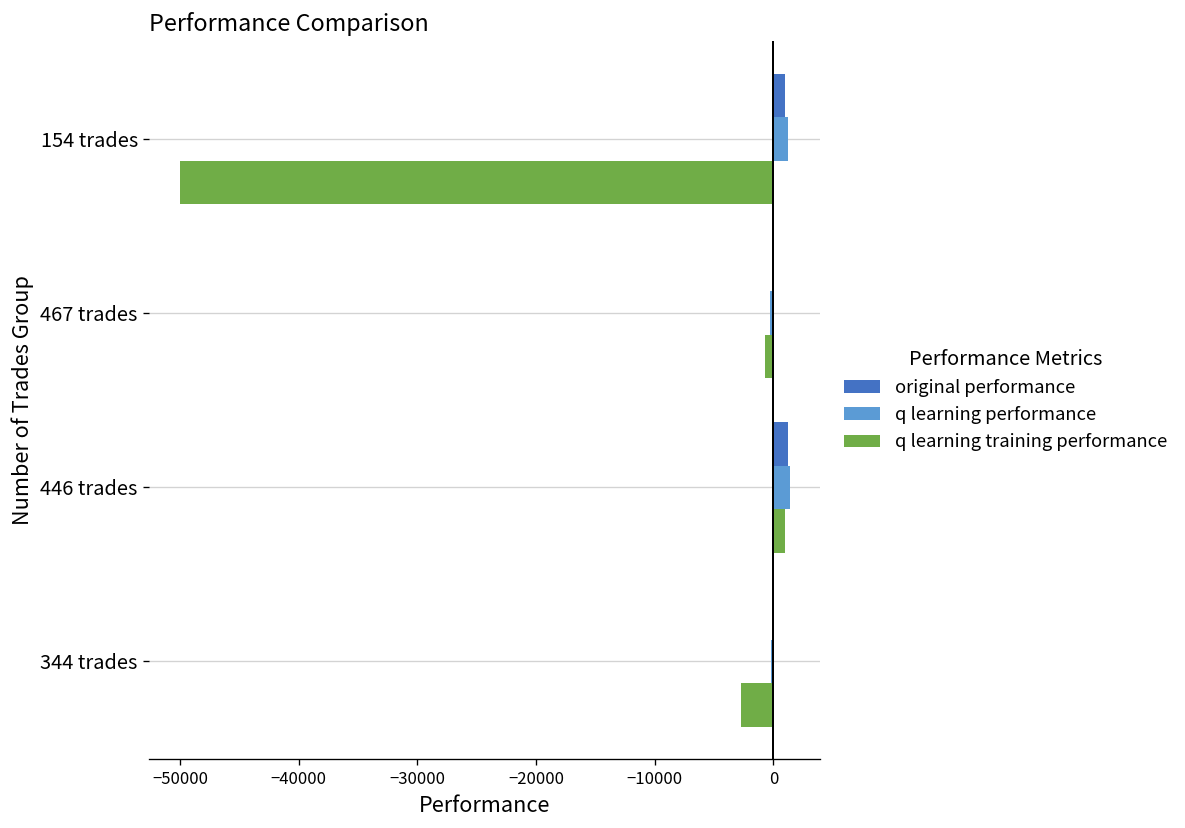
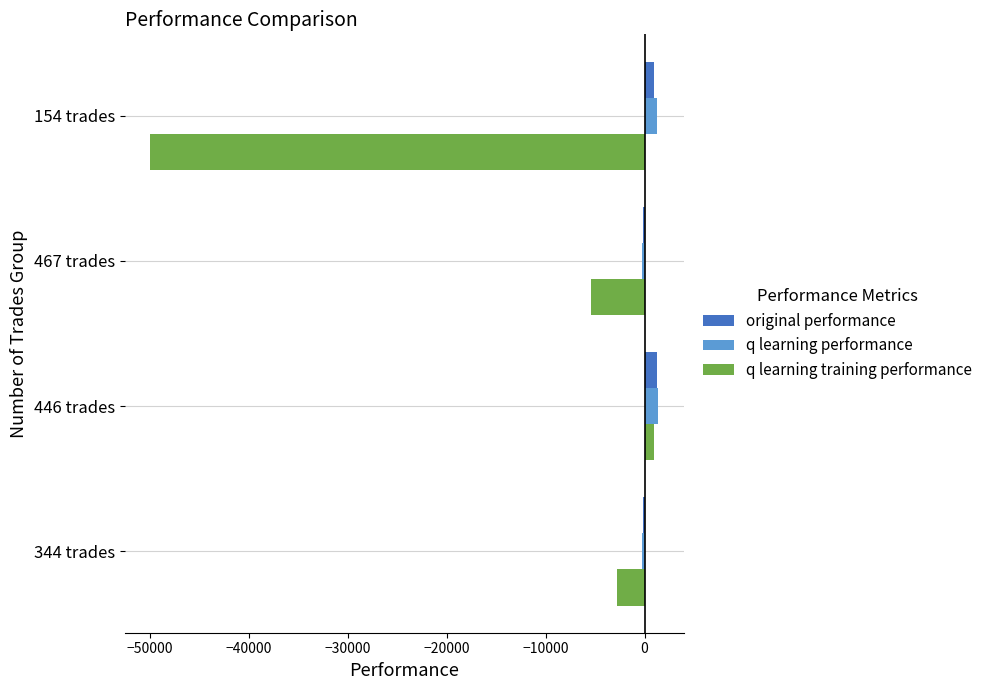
q learning training performance, 467 trades: -1000 -> -5000
